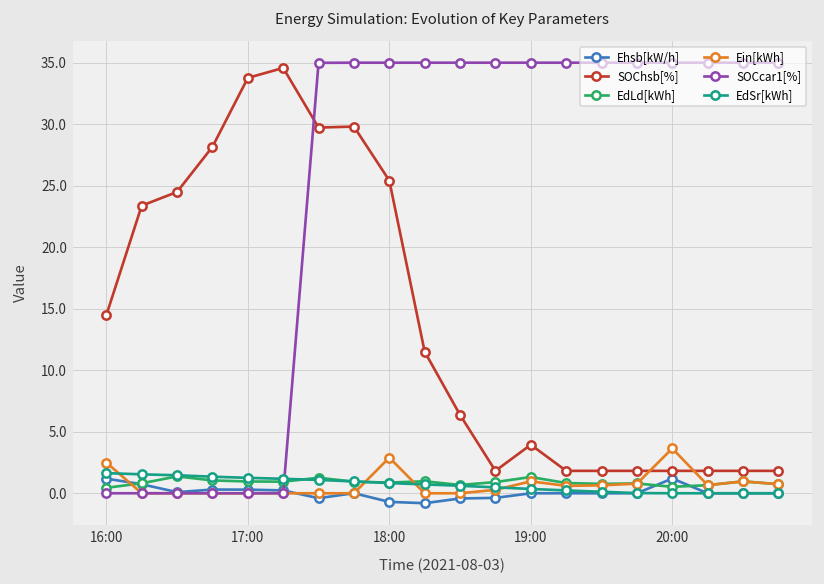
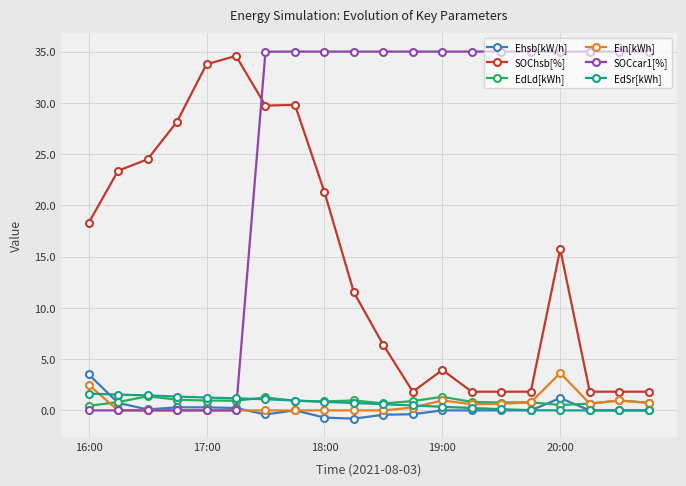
Ehsb[kW/h], 16:00: 1.2 -> 3.5
SOChsb[%], 16:00: 14.5 -> 18.3
SOChsb[%], 18:00: 25.4 -> 21.3
Ein[kWh], 18:00: 2.9 -> 0.0
SOChsb[%], 20:00: 1.8 -> 15.7
